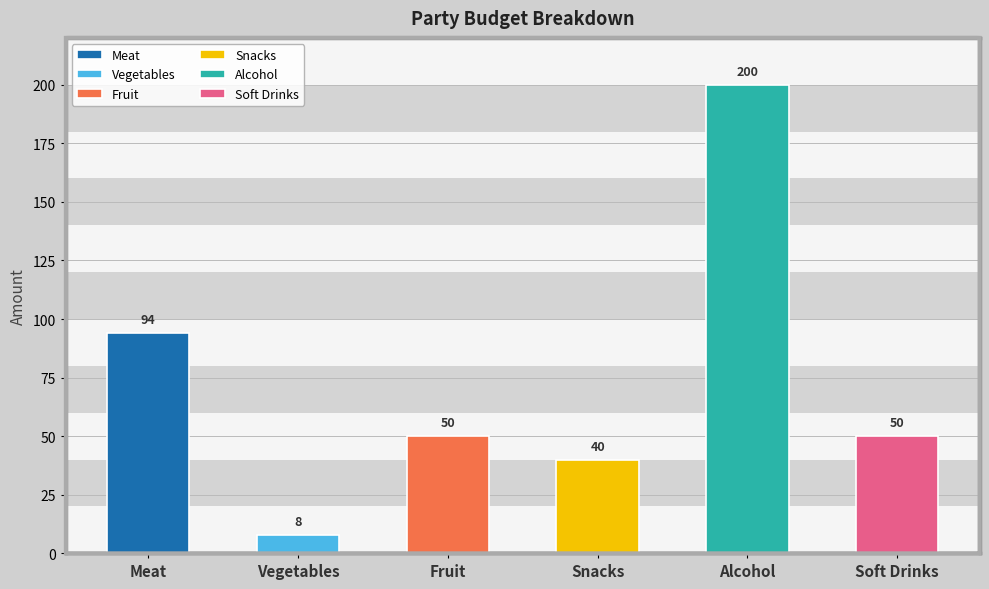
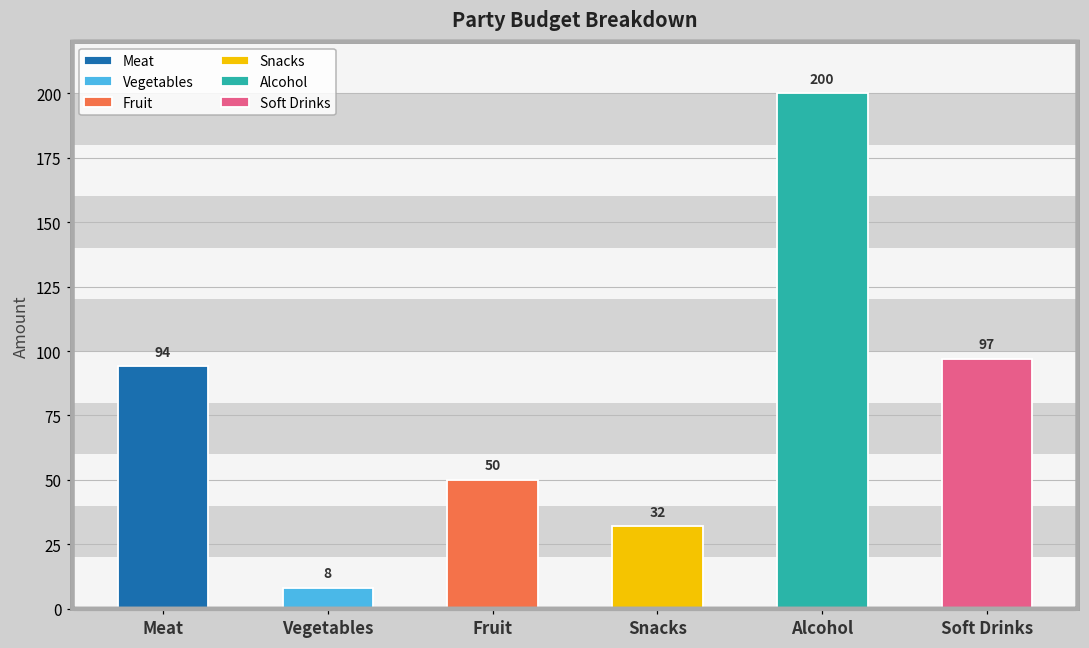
Snacks: 40 -> 32
Soft Drinks: 50 -> 97
